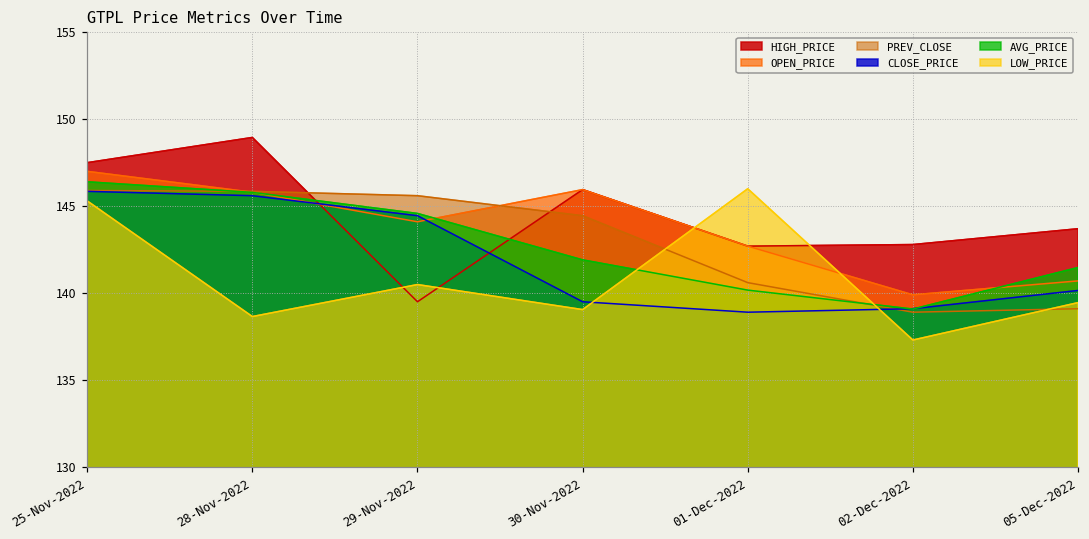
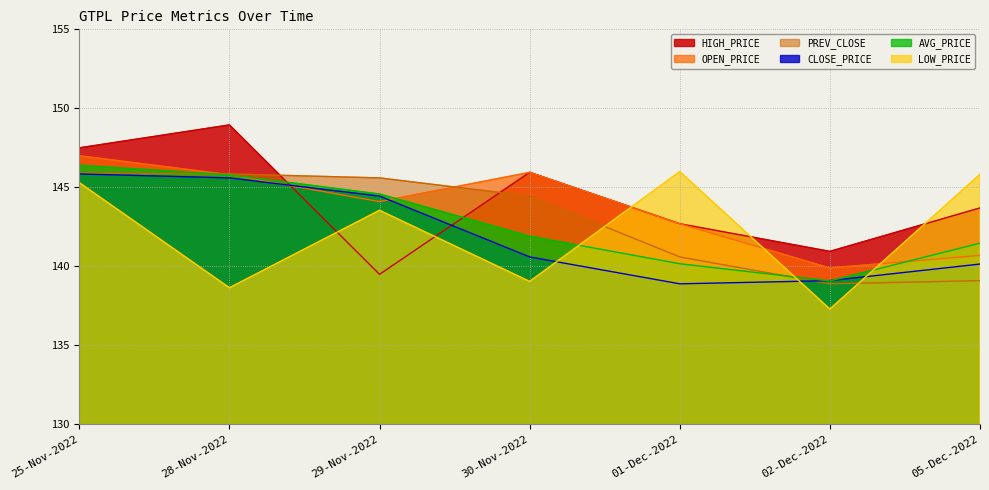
LOW_PRICE, 29-Nov-2022: 140.5 -> 143.6
CLOSE_PRICE, 30-Nov-2022: 139.5 -> 140.6
HIGH_PRICE, 02-Dec-2022: 142.8 -> 141.0
LOW_PRICE, 05-Dec-2022: 139.5 -> 145.8
